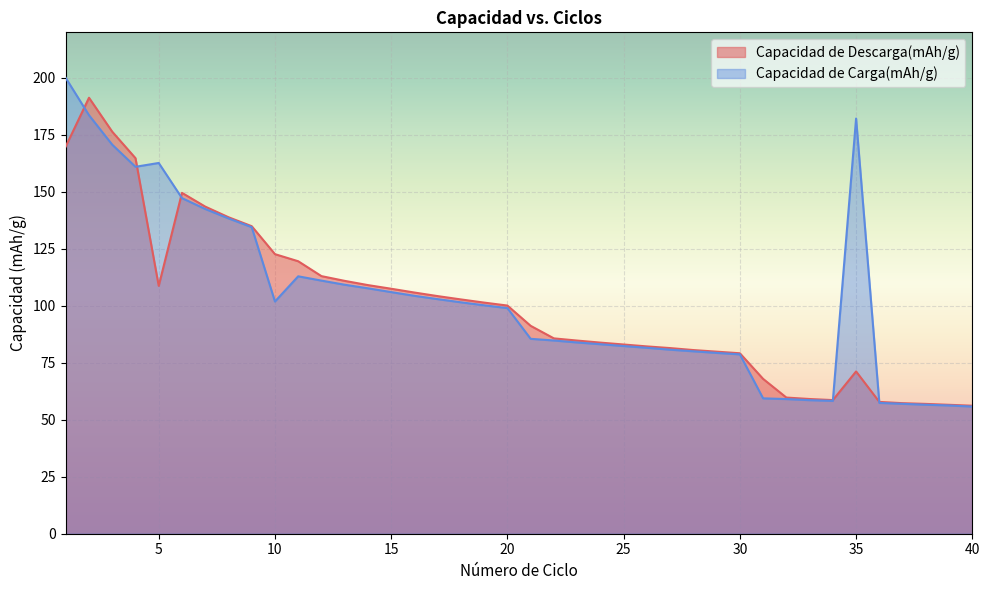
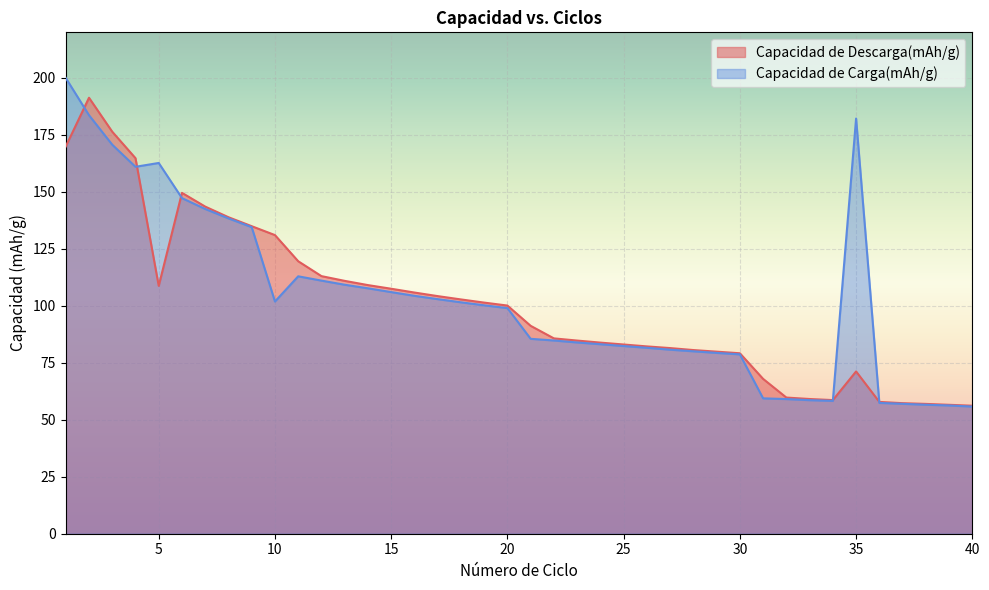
Capacidad de Descarga(mAh/g), 10: 123 -> 131
